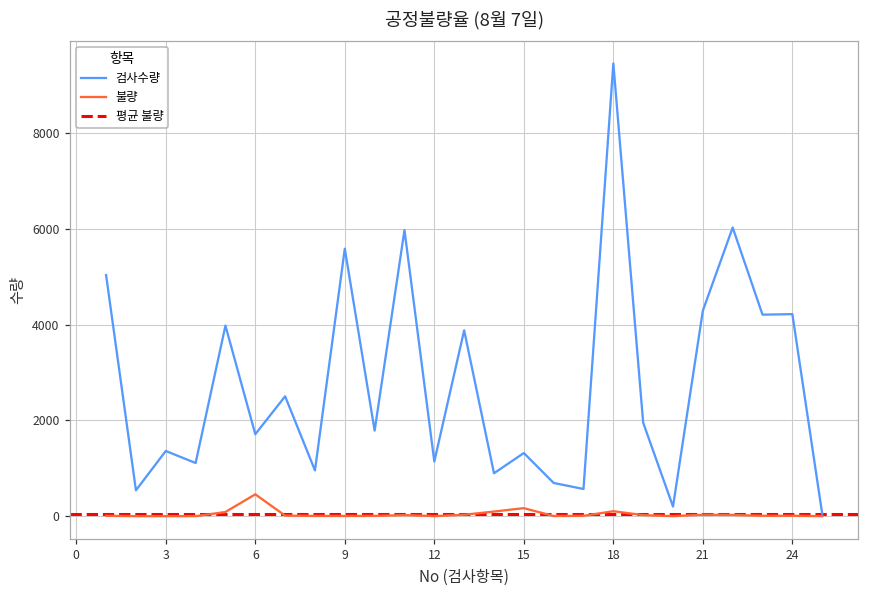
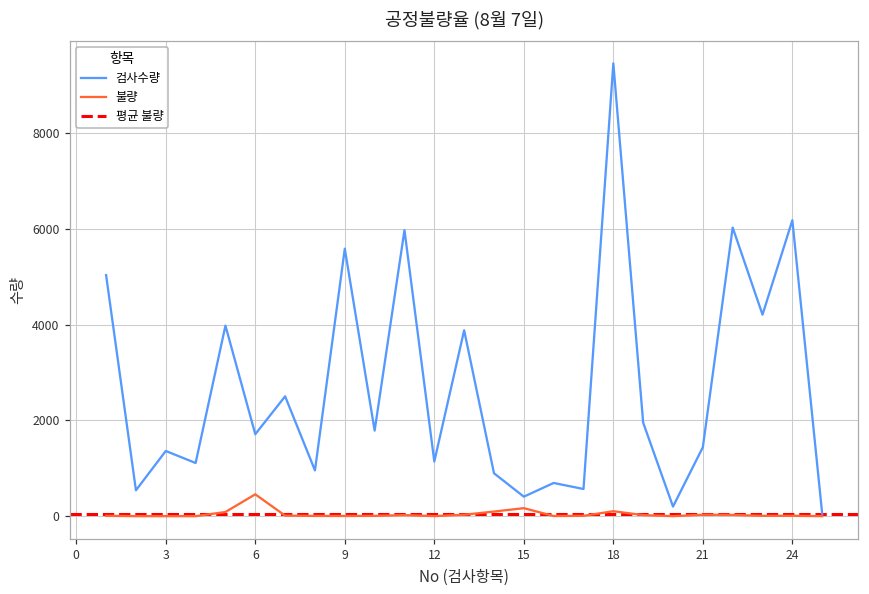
검사수량, 15: 1300 -> 400
검사수량, 21: 4300 -> 1400
검사수량, 24: 4200 -> 6200
